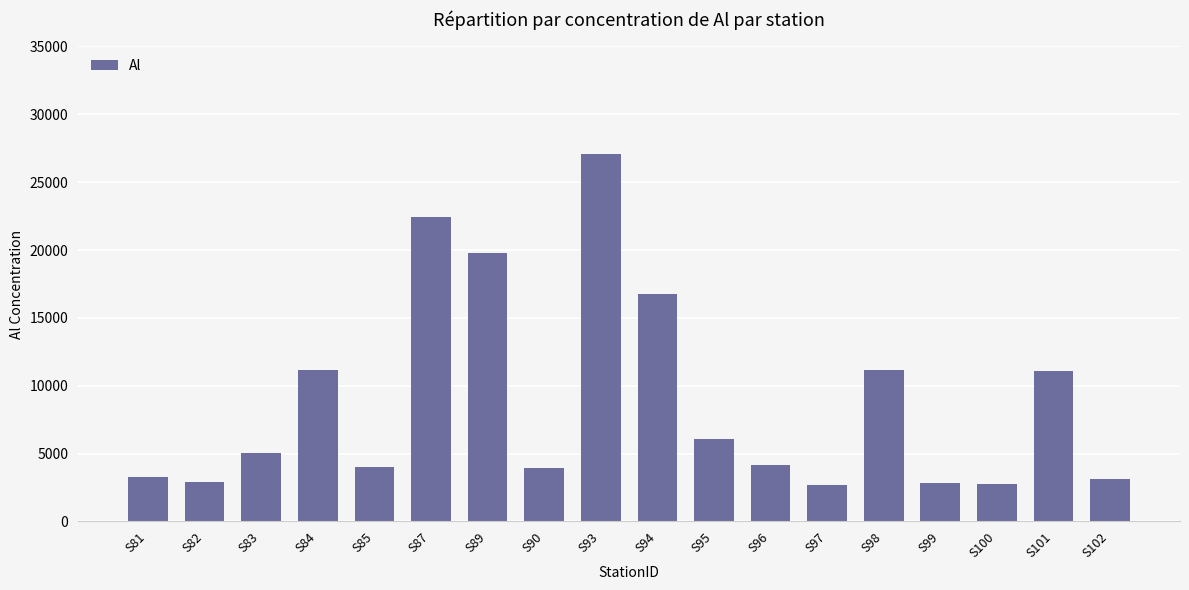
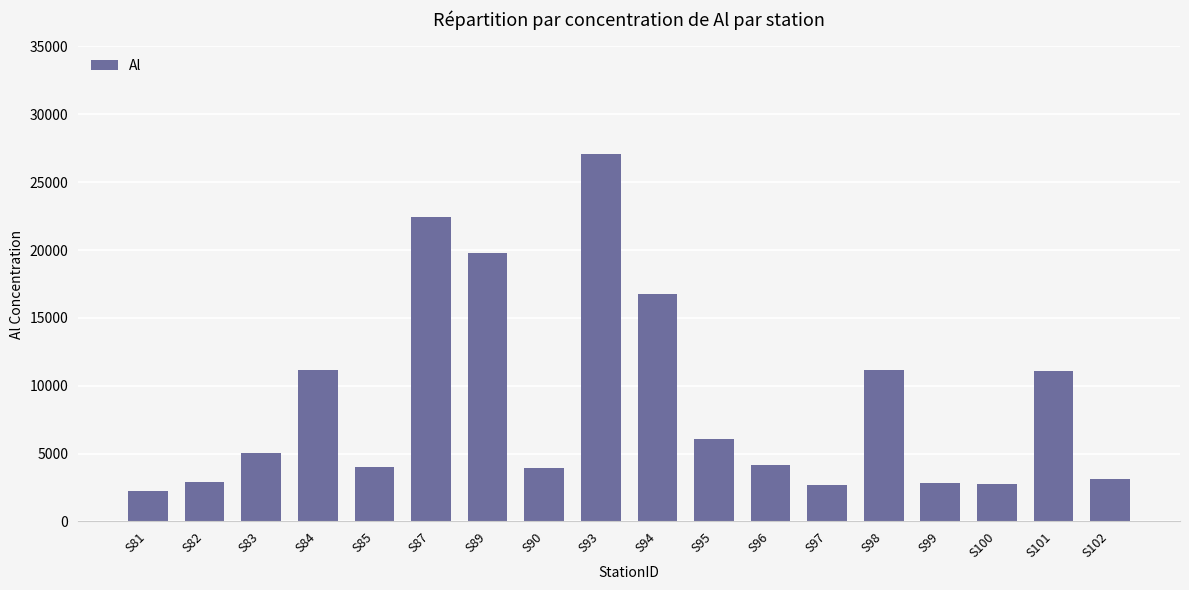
S81: 3300 -> 2300
